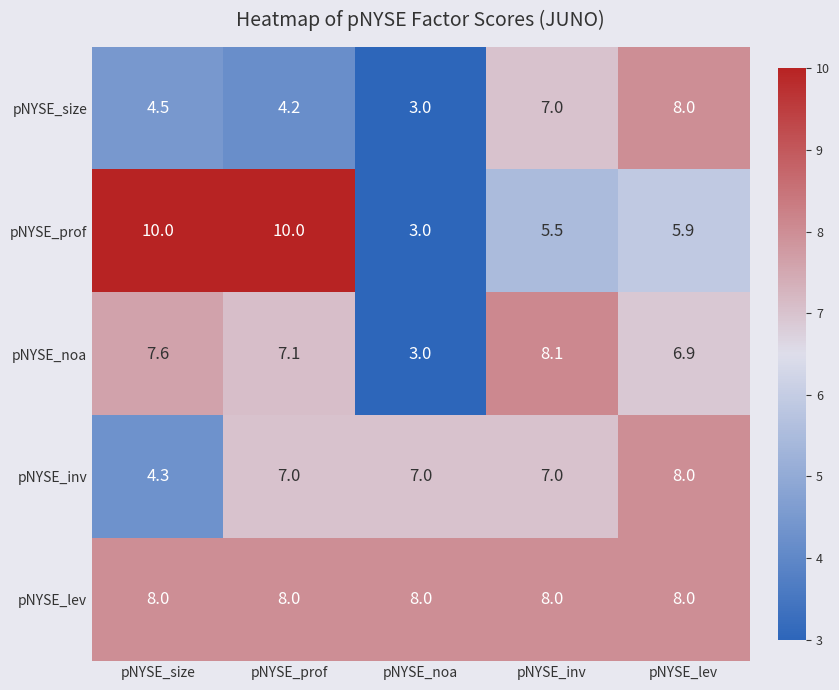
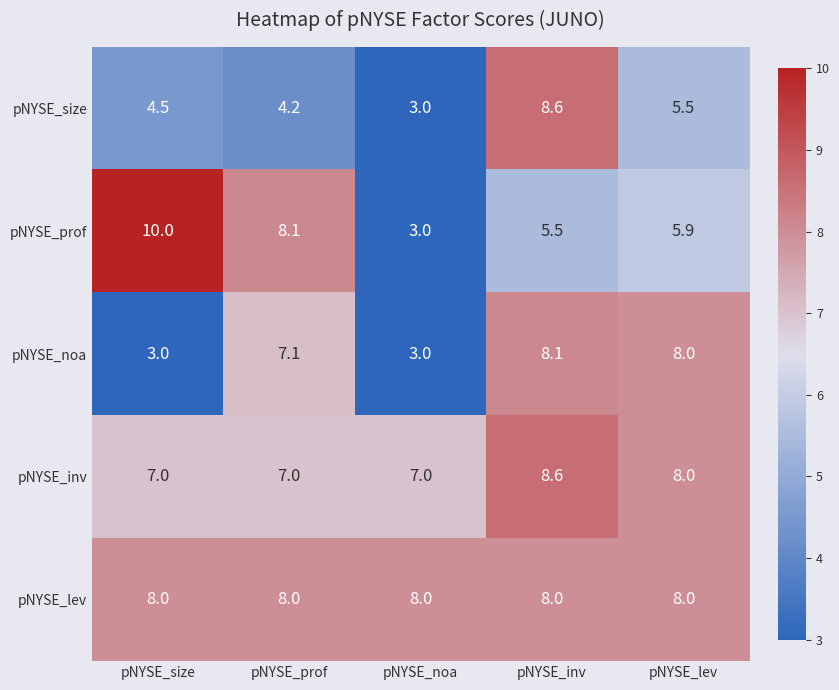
pNYSE_size, pNYSE_inv: 7.0 -> 8.6
pNYSE_size, pNYSE_lev: 8.0 -> 5.5
pNYSE_prof, pNYSE_prof: 10.0 -> 8.1
pNYSE_noa, pNYSE_size: 7.6 -> 3.0
pNYSE_noa, pNYSE_lev: 6.9 -> 8.0
pNYSE_inv, pNYSE_size: 4.3 -> 7.0
pNYSE_inv, pNYSE_inv: 7.0 -> 8.6
